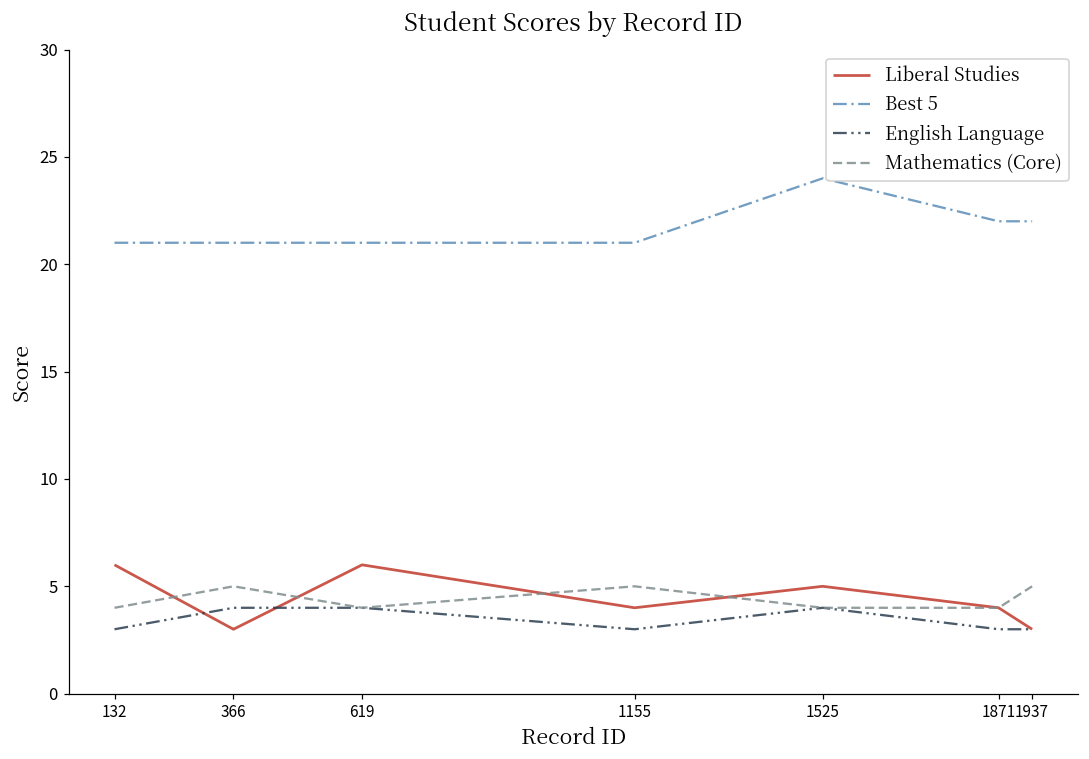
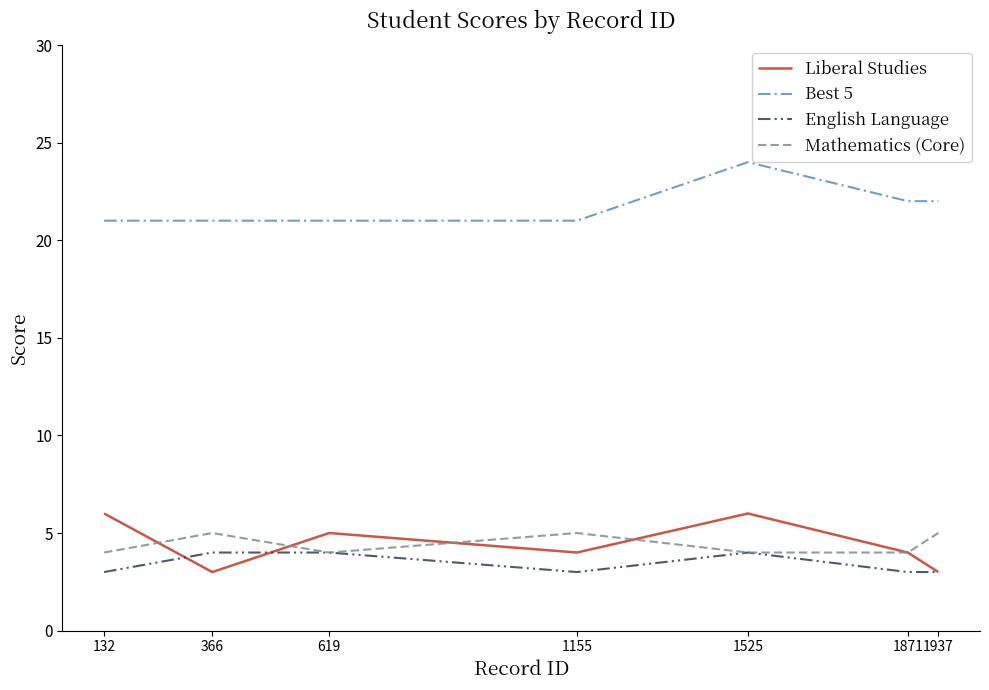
Liberal Studies, 619: 6 -> 5
Liberal Studies, 1525: 5 -> 6
